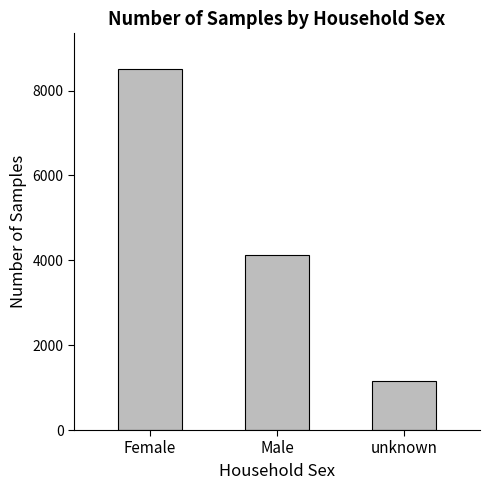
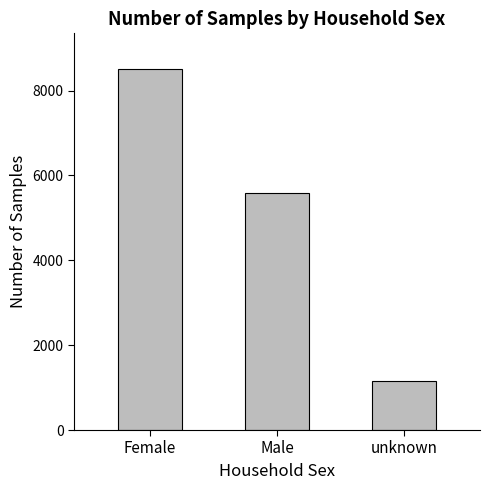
Male: 4100 -> 5600
